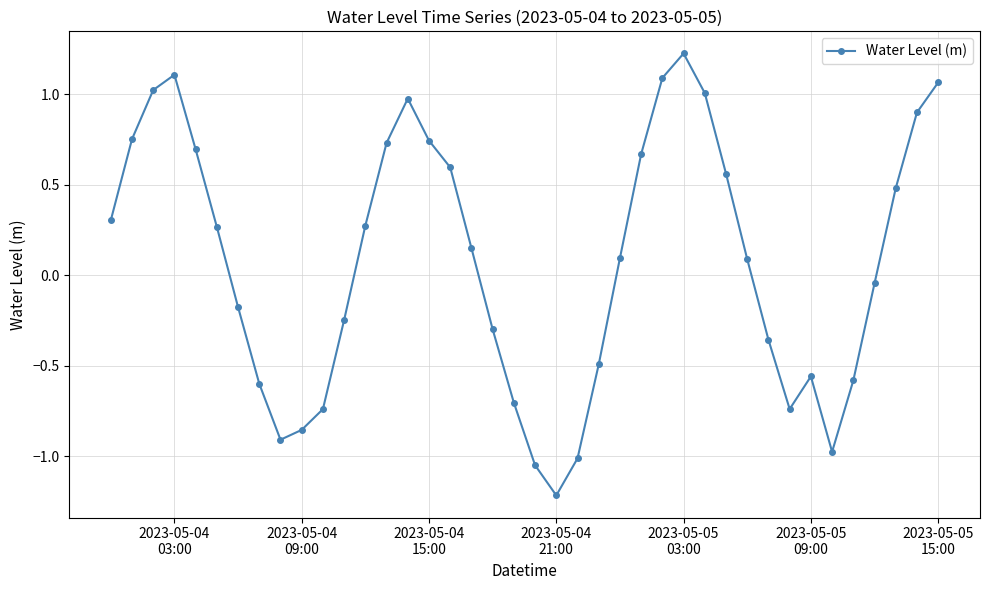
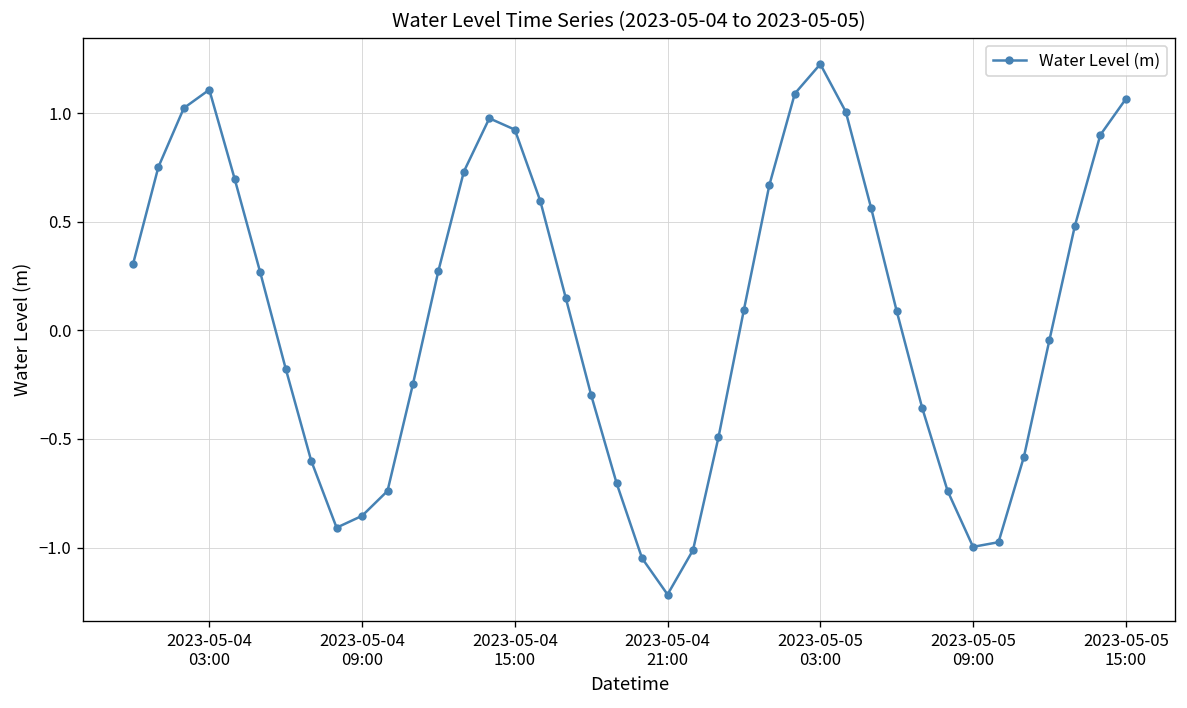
2023-05-04 15:00: 0.74 -> 0.92
2023-05-05 09:00: -0.56 -> -1.00
